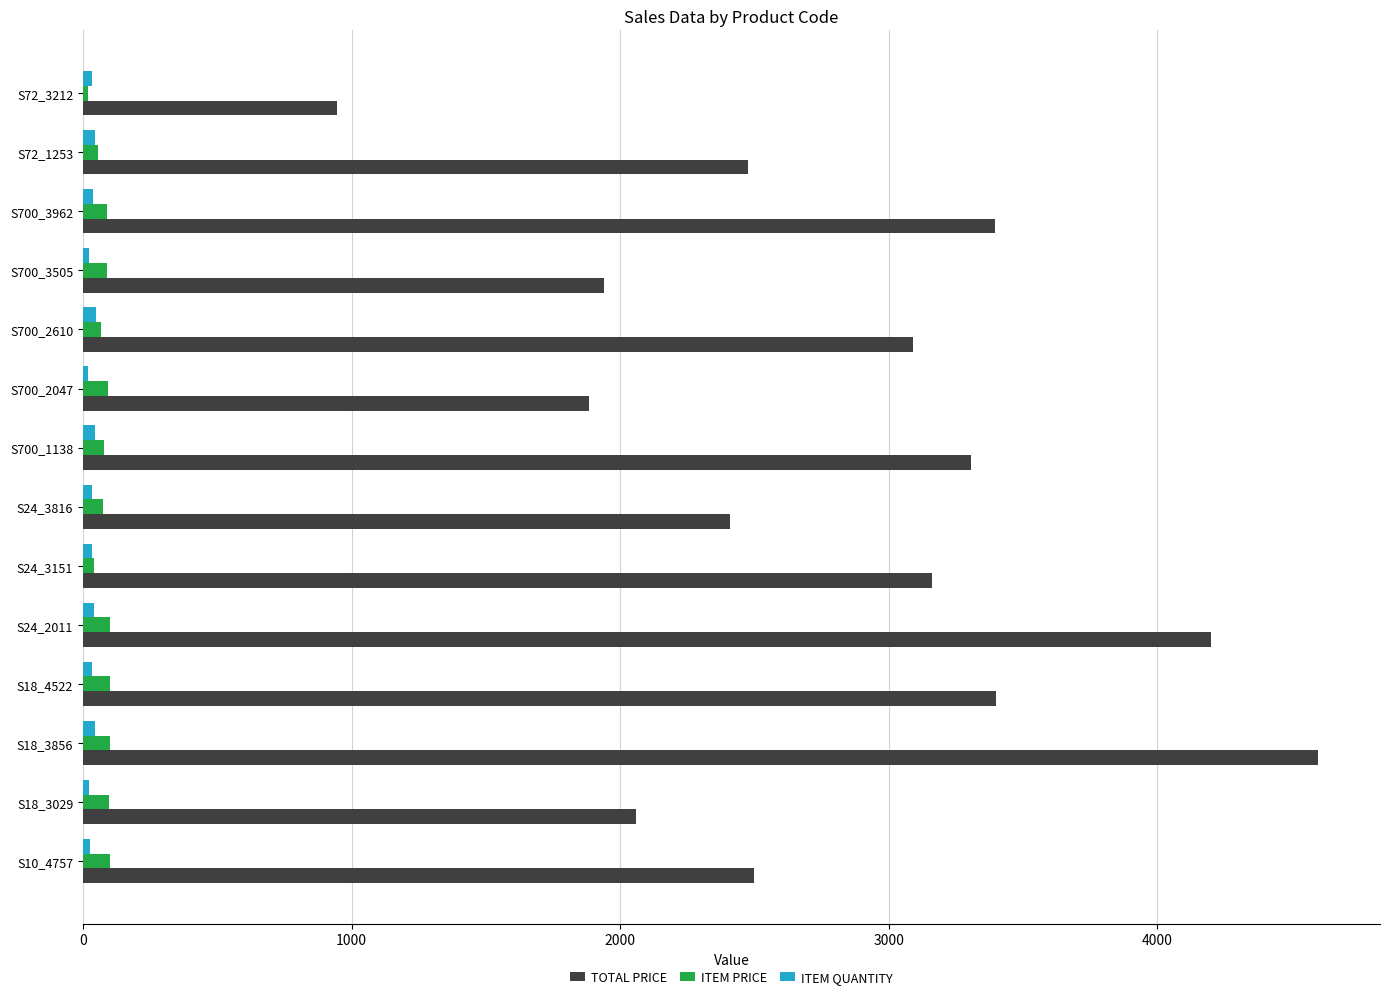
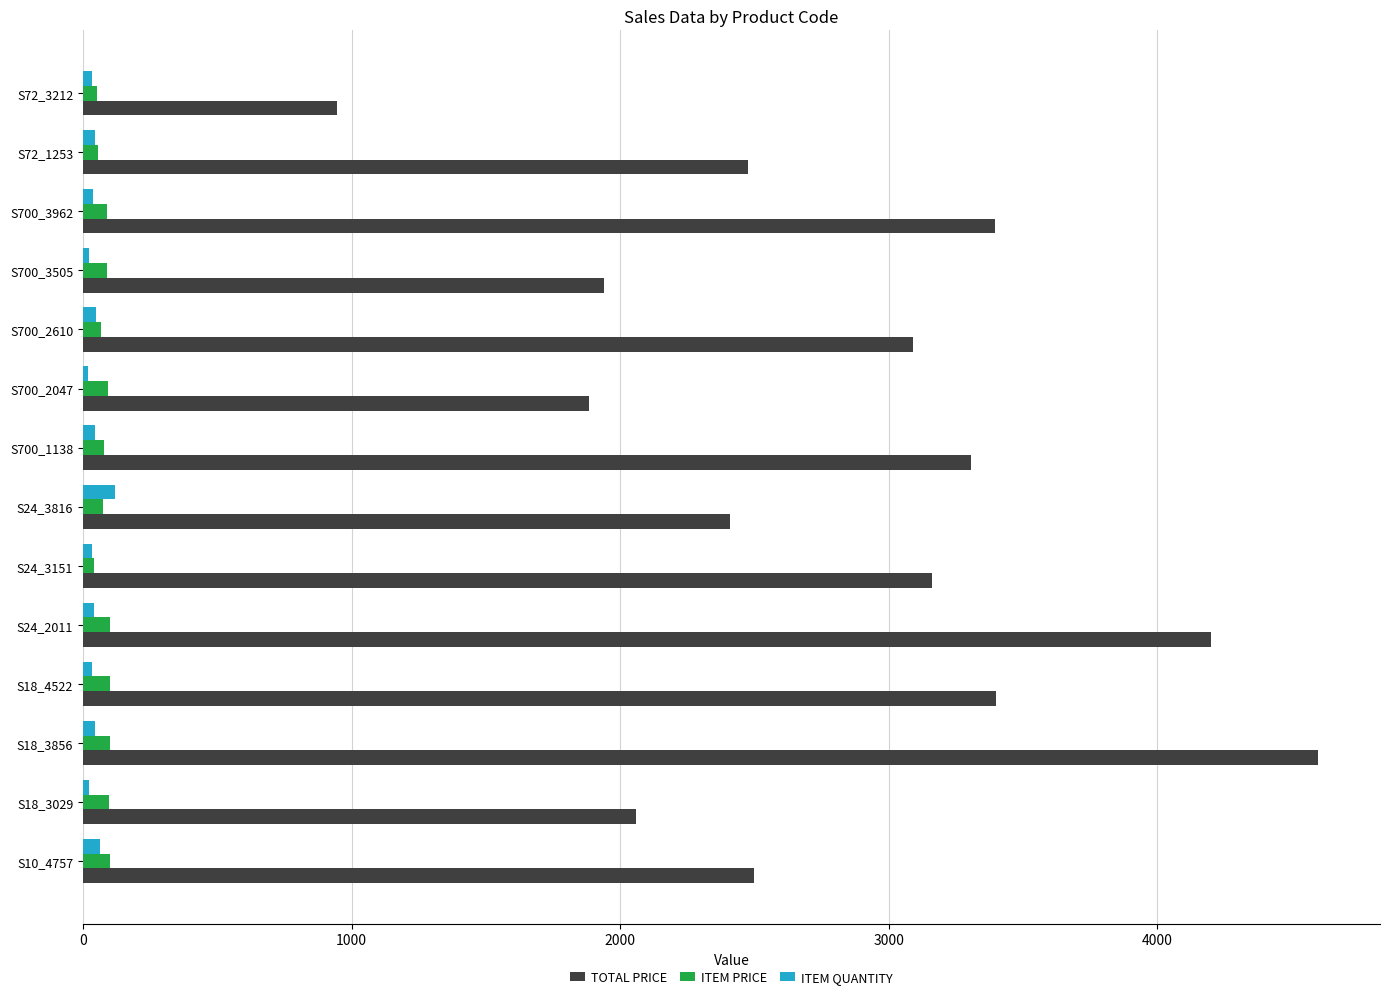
ITEM PRICE, S72_3212: 20 -> 50
ITEM QUANTITY, S24_3816: 30 -> 120
ITEM QUANTITY, S10_4757: 30 -> 70
